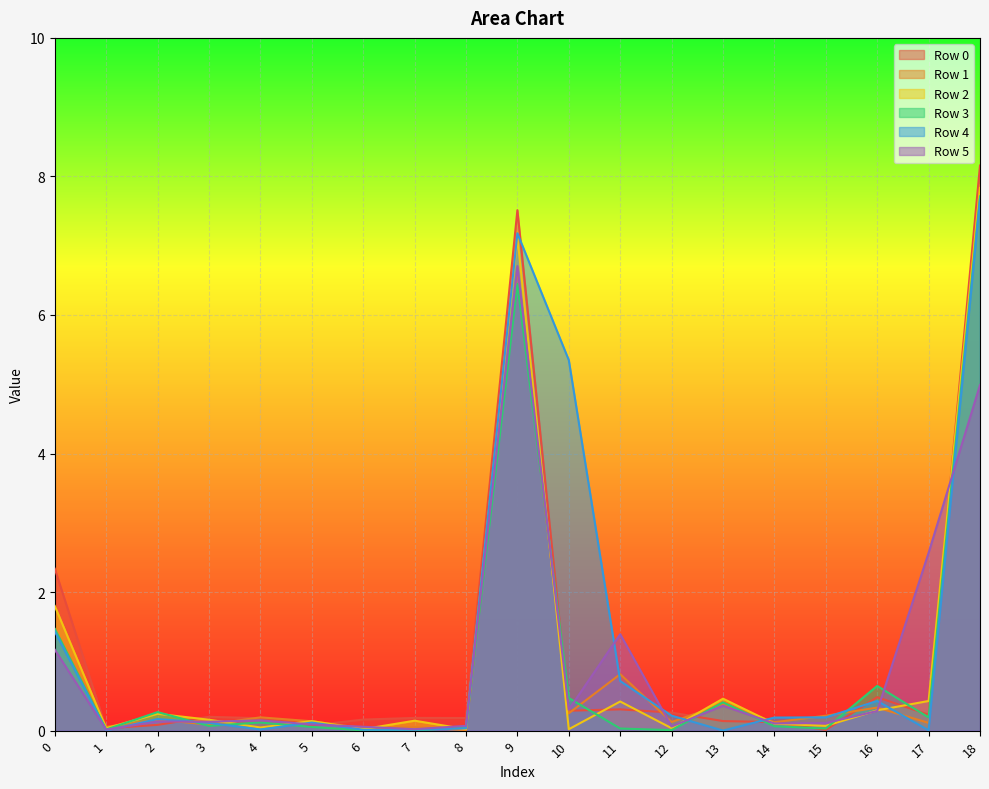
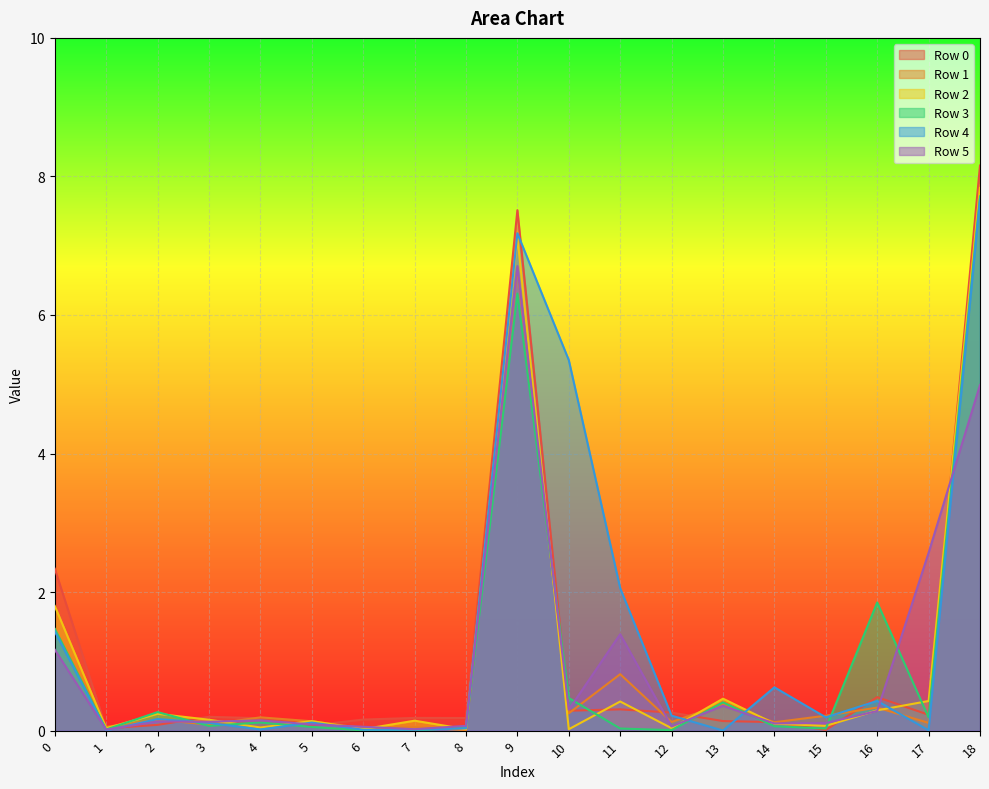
Row 3, 9: 6.4 -> 6.3
Row 4, 11: 0.7 -> 2.1
Row 4, 14: 0.2 -> 0.6
Row 3, 16: 0.6 -> 1.8
